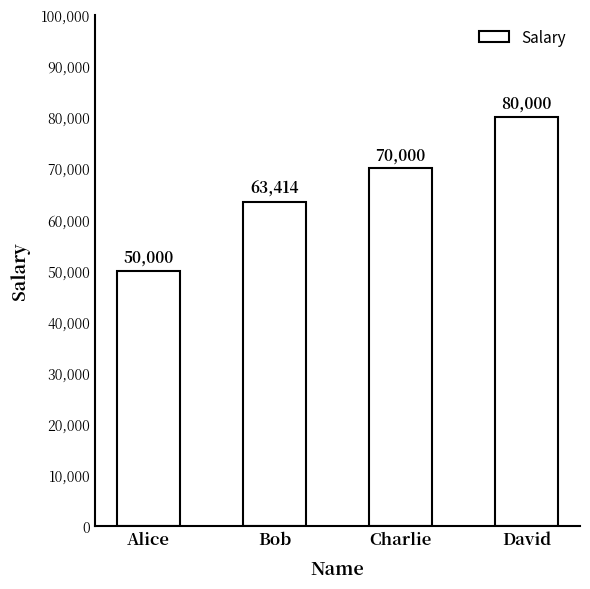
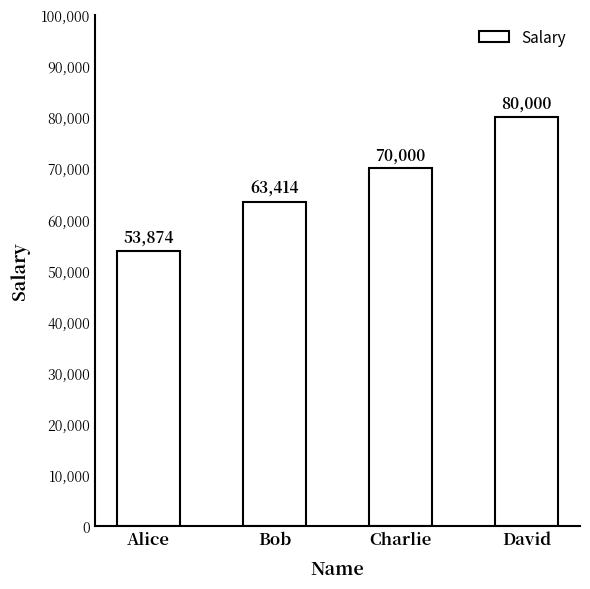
Alice: 50,000 -> 53,874
